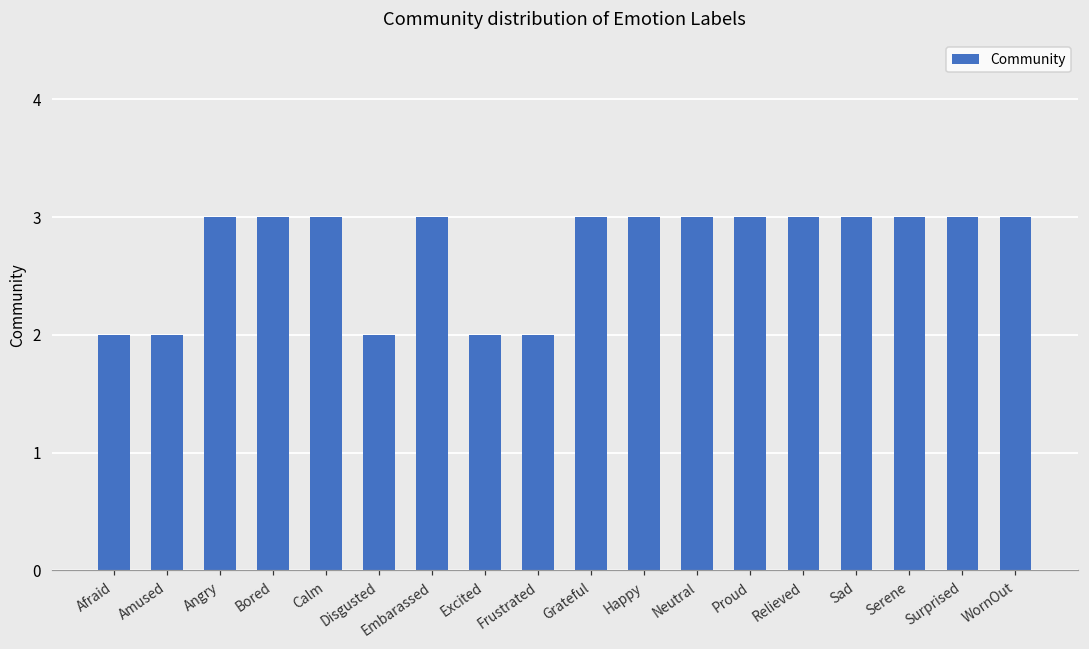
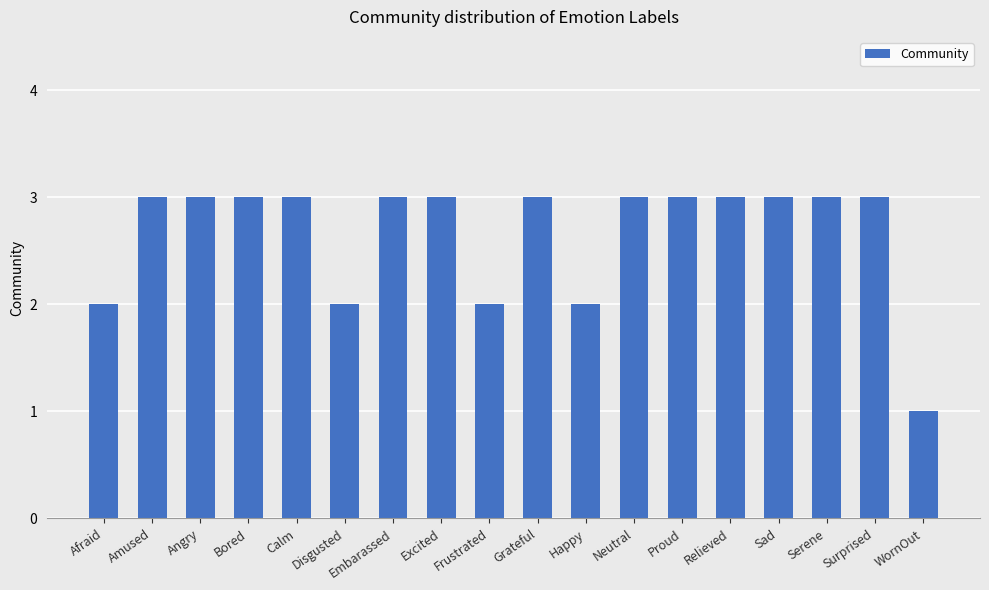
Amused: 2 -> 3
Excited: 2 -> 3
Happy: 3 -> 2
WornOut: 3 -> 1
